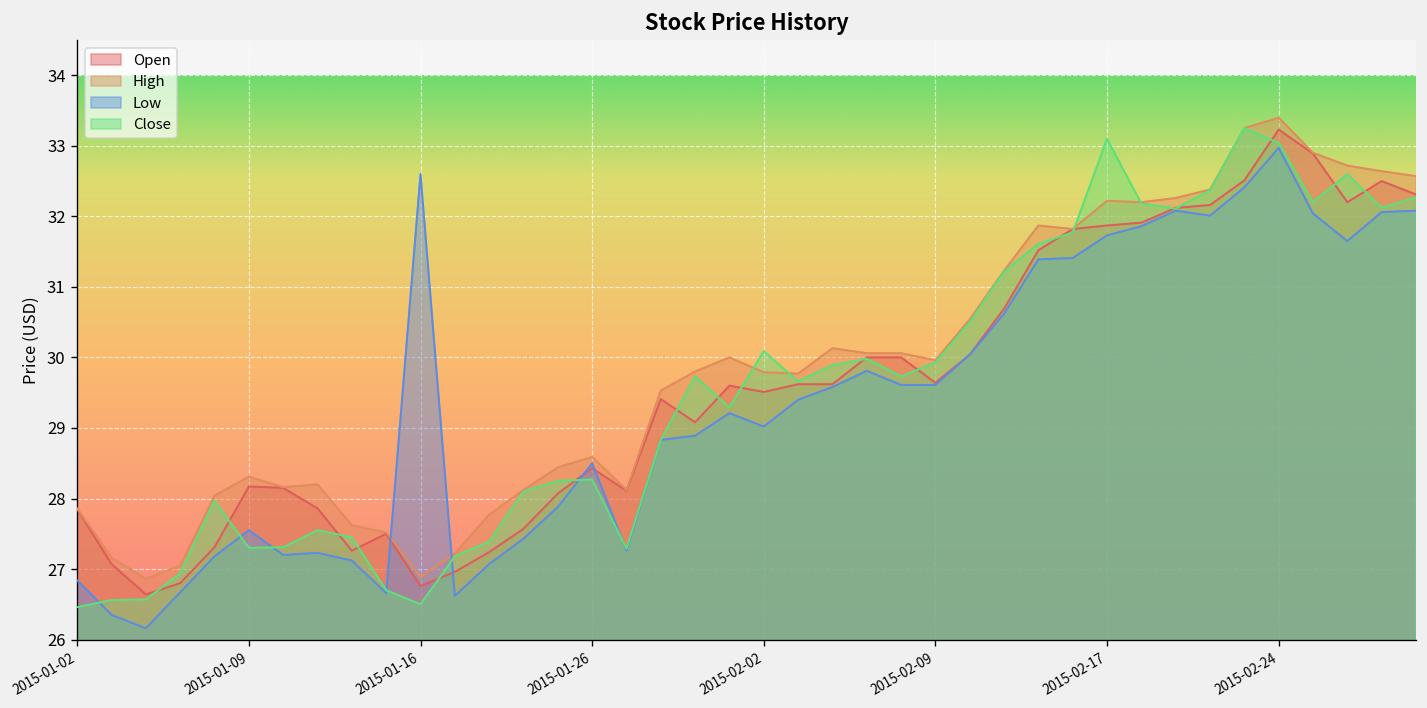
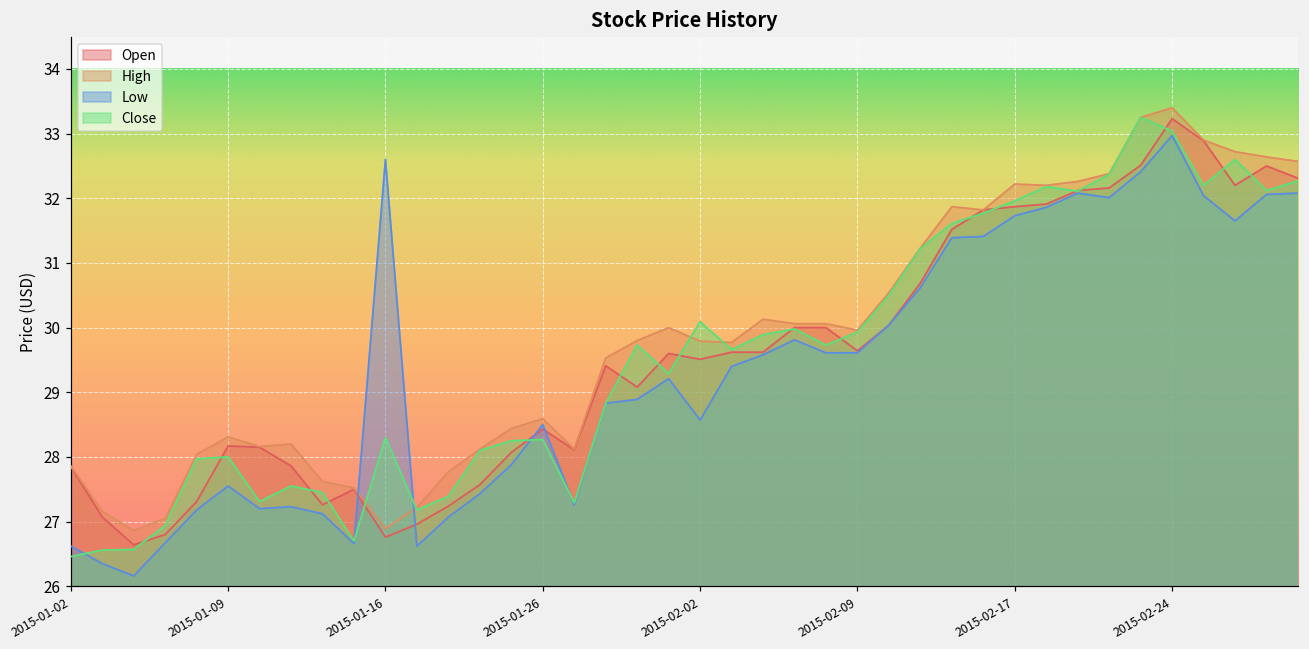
Low, 2015-01-02: 26.8 -> 26.6
Close, 2015-01-09: 27.3 -> 28.0
Close, 2015-01-16: 26.5 -> 28.3
Low, 2015-02-02: 29.0 -> 28.6
Close, 2015-02-17: 33.1 -> 32.0
